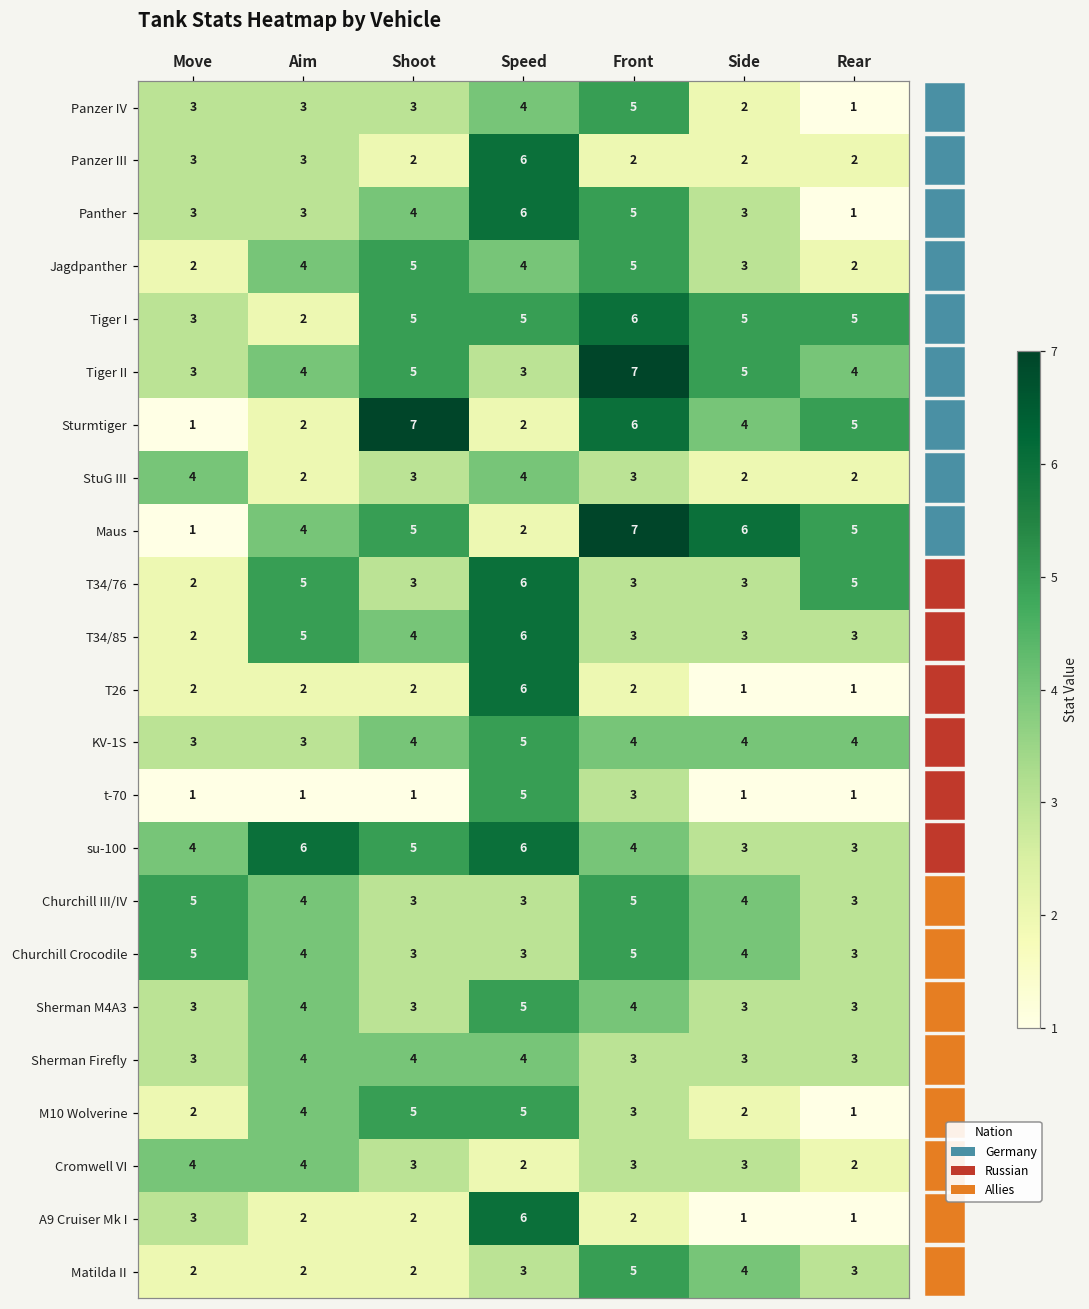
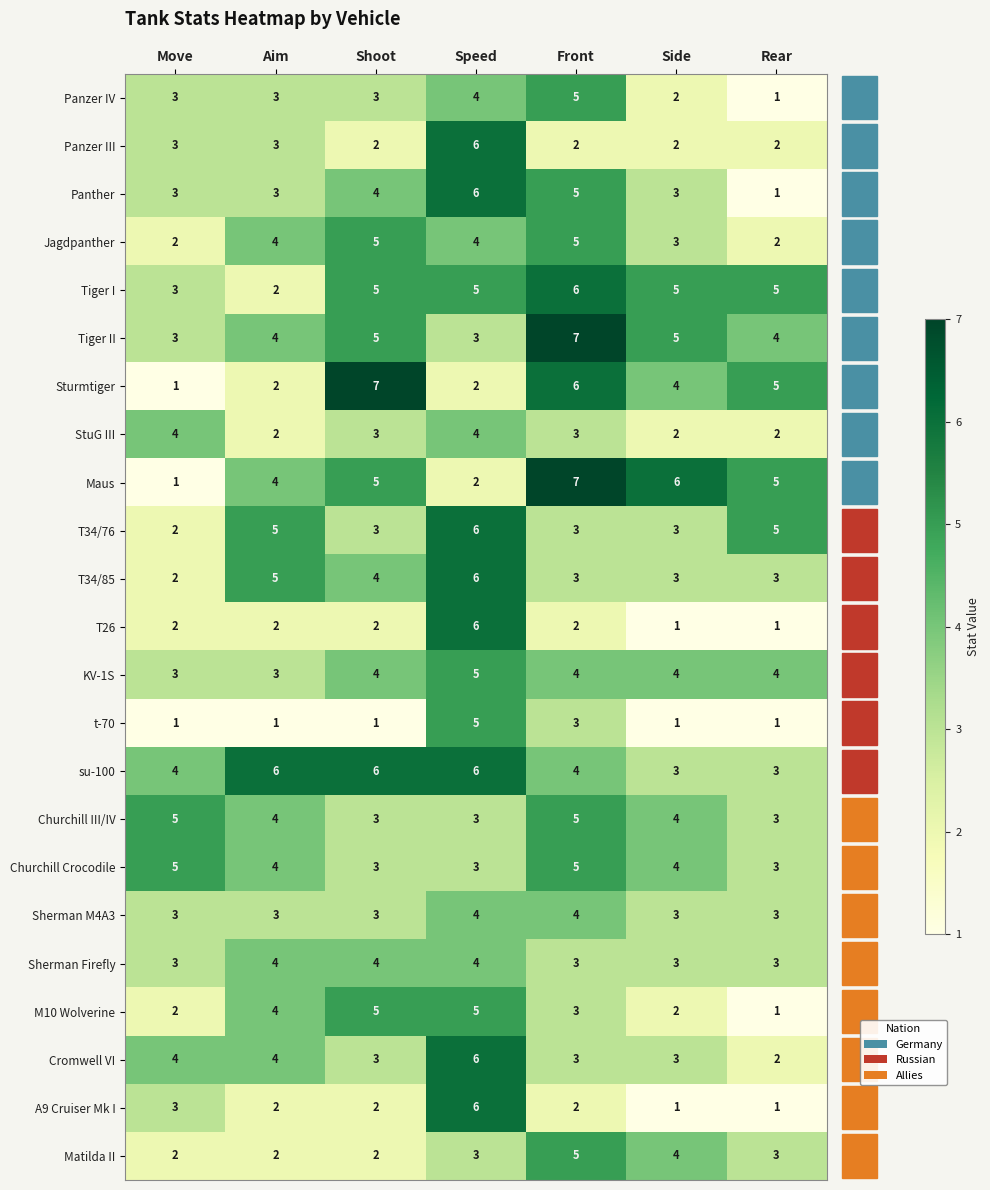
su-100, Shoot: 5 -> 6
Sherman M4A3, Aim: 4 -> 3
Sherman M4A3, Speed: 5 -> 4
Cromwell VI, Speed: 2 -> 6
